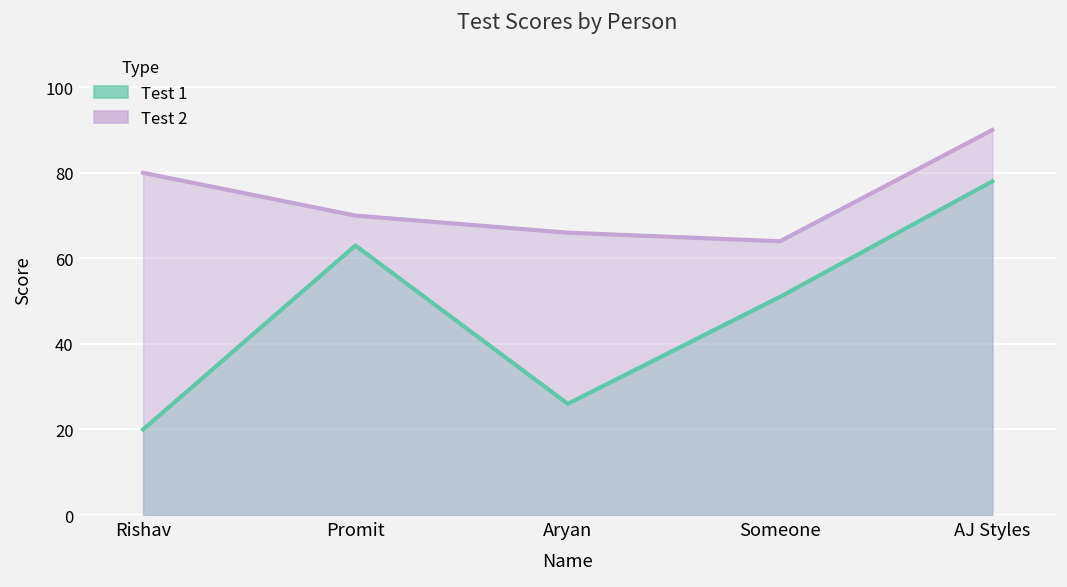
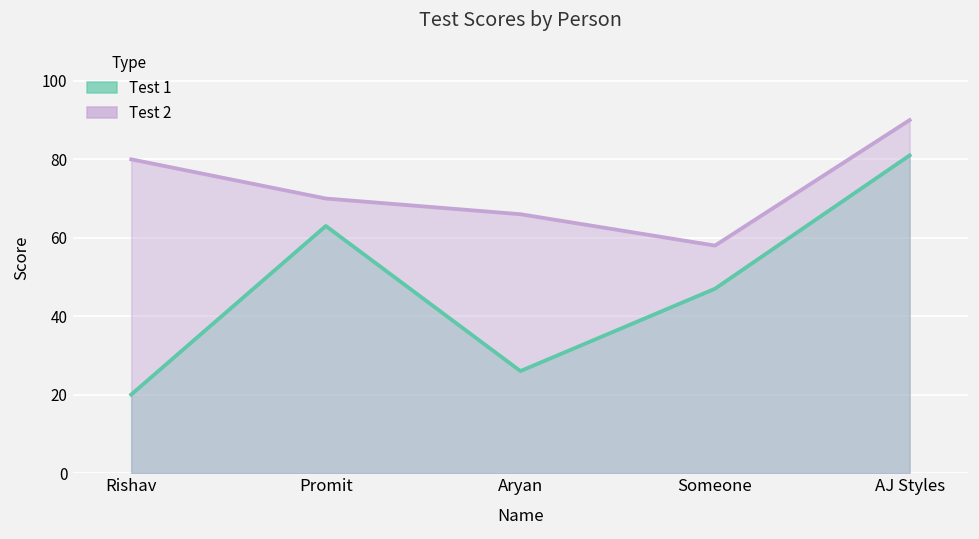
Test 1, Someone: 51 -> 47
Test 2, Someone: 64 -> 58
Test 1, AJ Styles: 78 -> 81
